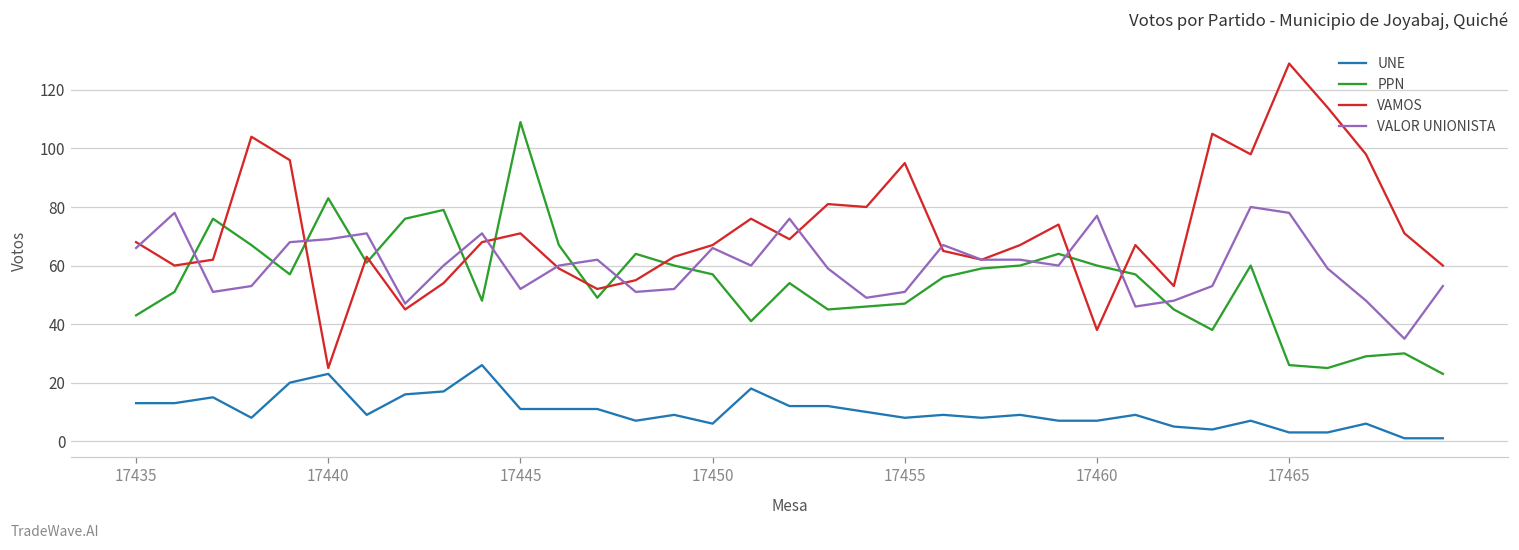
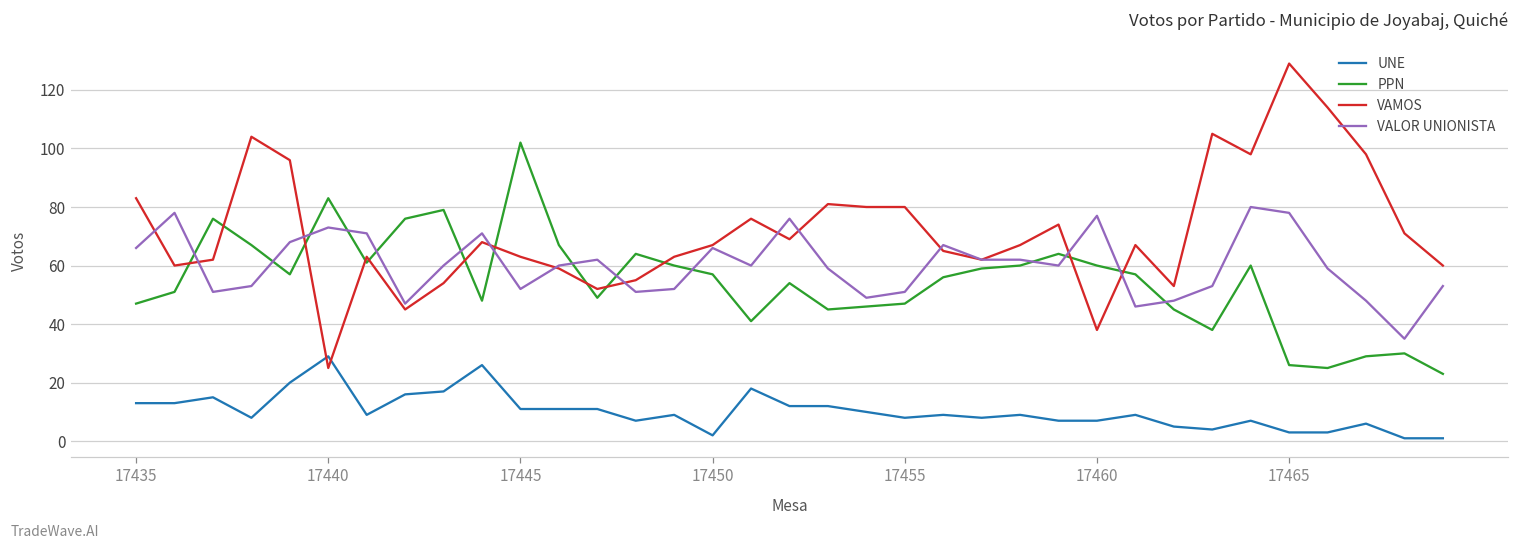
PPN, 17435: 43 -> 47
VAMOS, 17435: 68 -> 83
UNE, 17440: 23 -> 29
VALOR UNIONISTA, 17440: 69 -> 73
PPN, 17445: 109 -> 102
VAMOS, 17445: 71 -> 63
UNE, 17450: 6 -> 2
VAMOS, 17455: 95 -> 80
